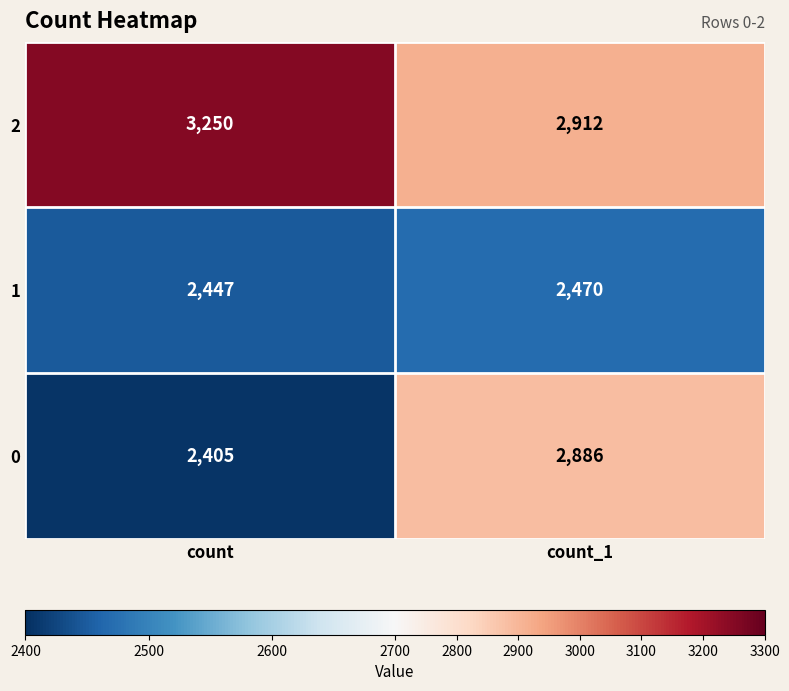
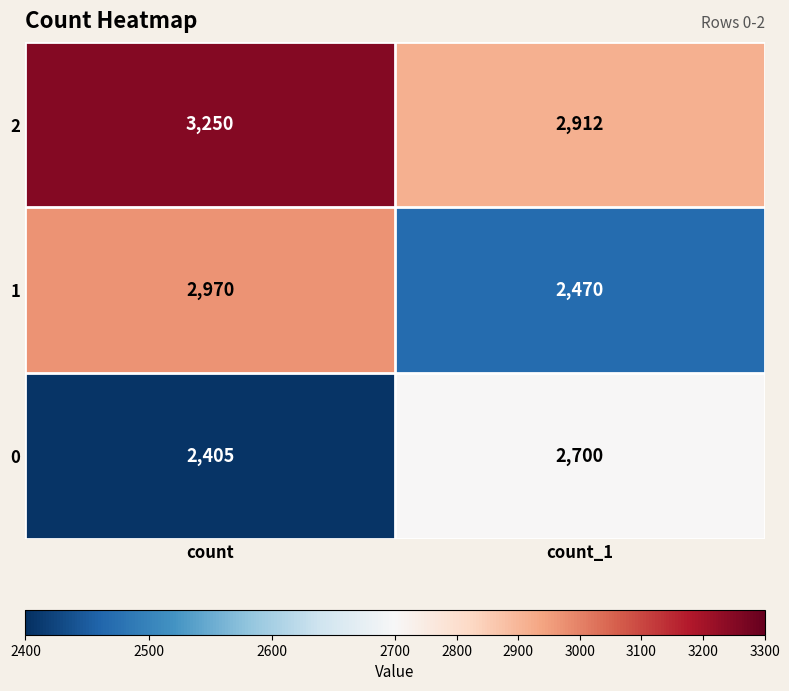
1, count: 2,447 -> 2,970
0, count_1: 2,886 -> 2,700
